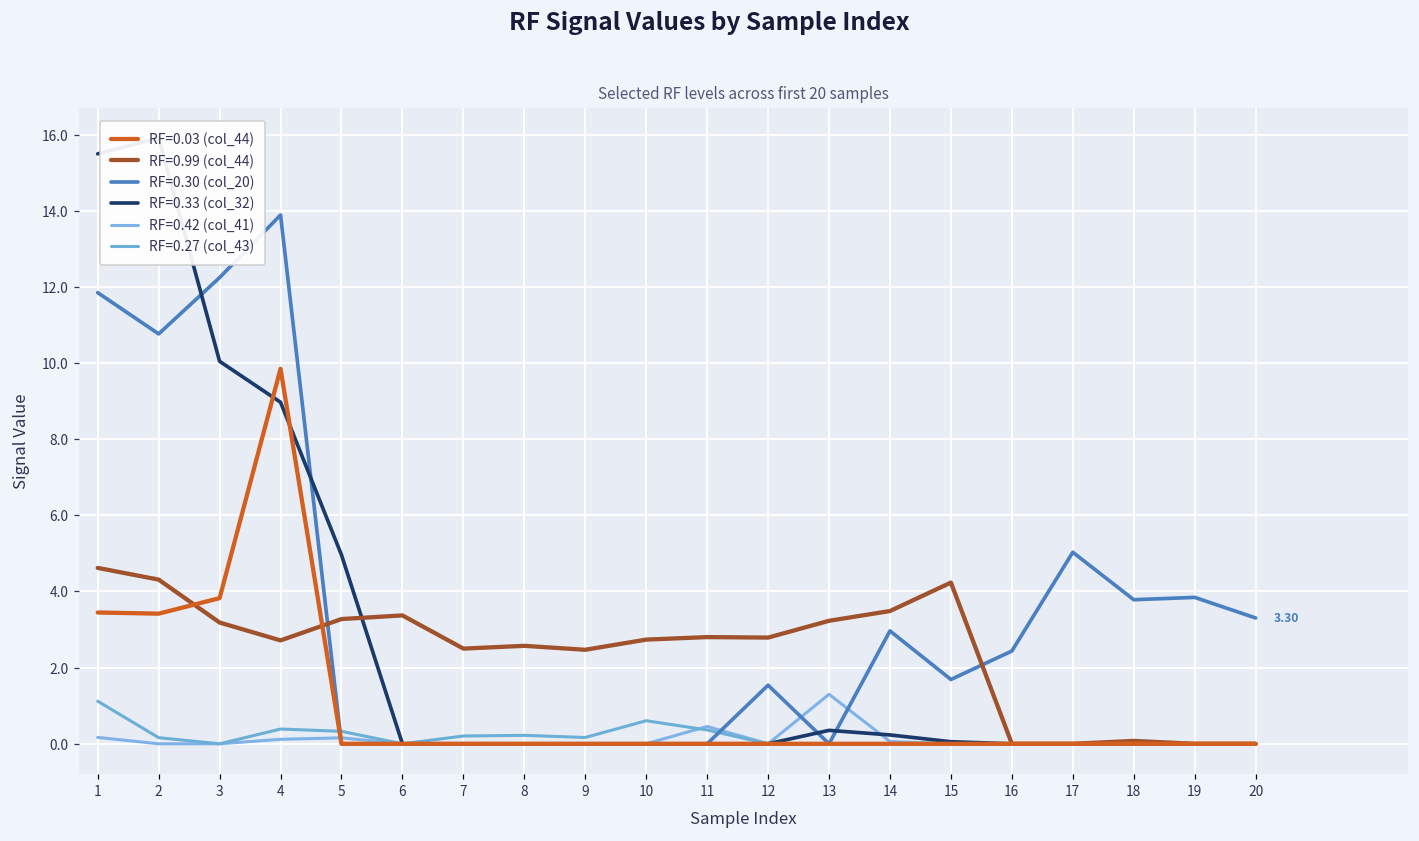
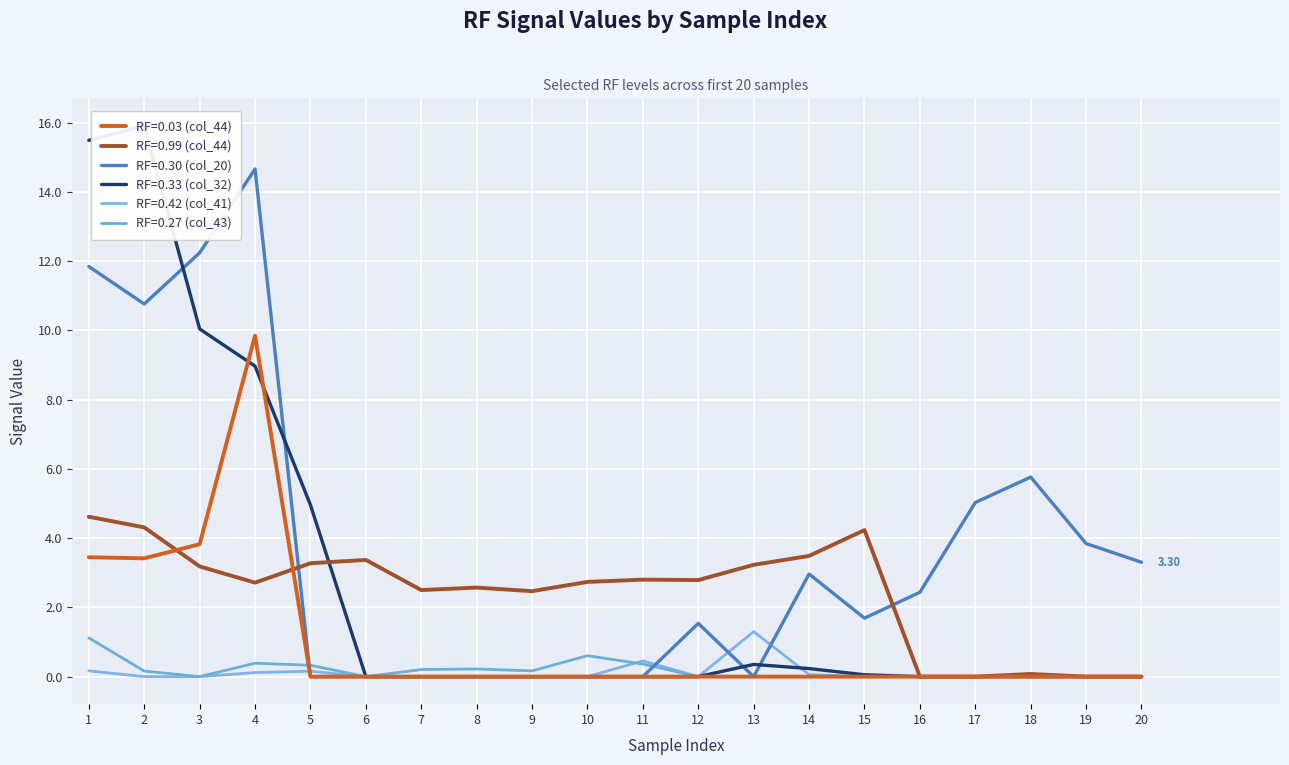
RF=0.30 (col_20), 4: 13.9 -> 14.7
RF=0.30 (col_20), 18: 3.8 -> 5.8
